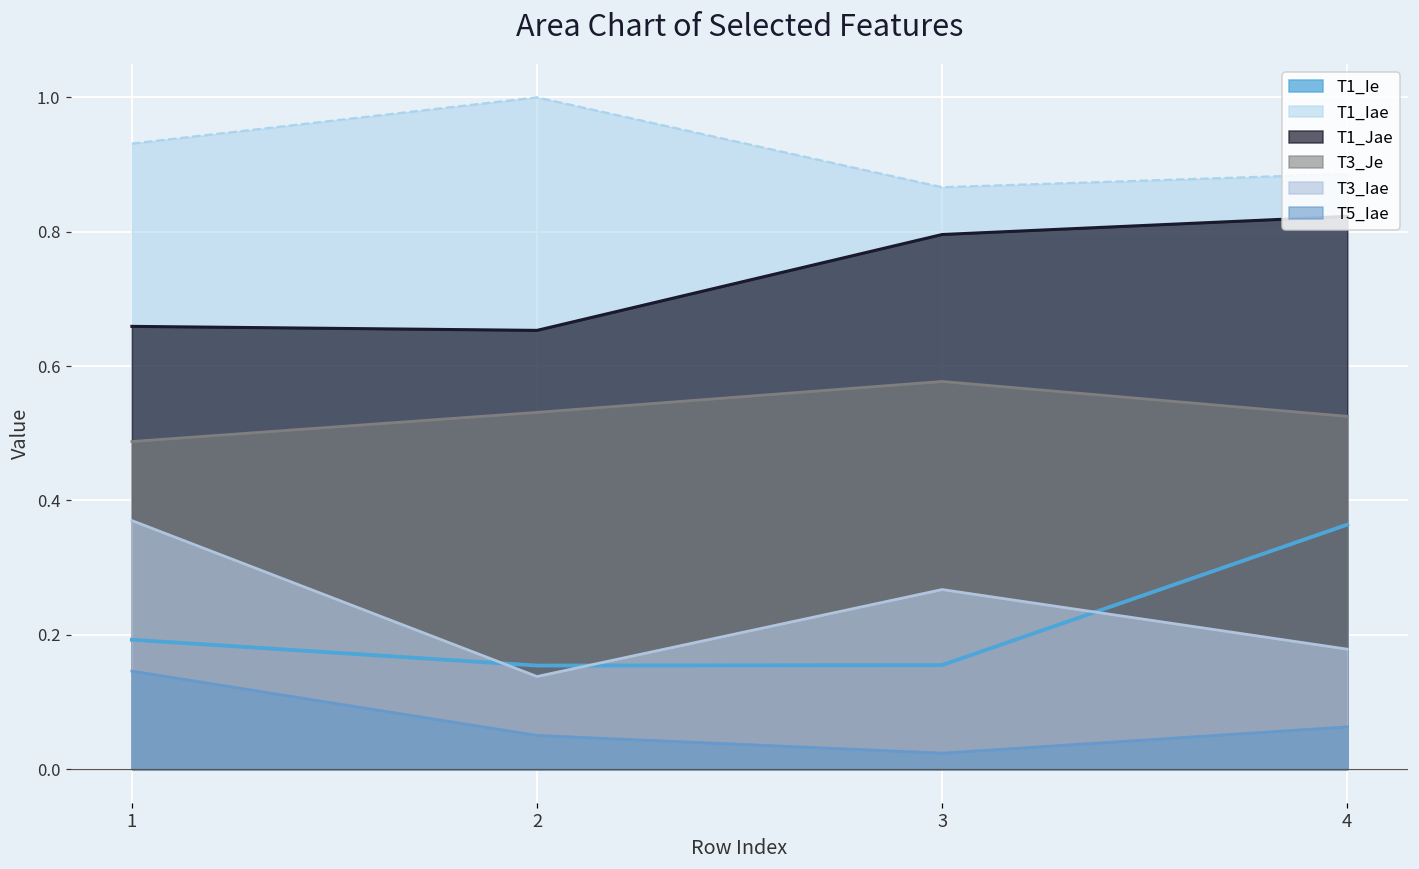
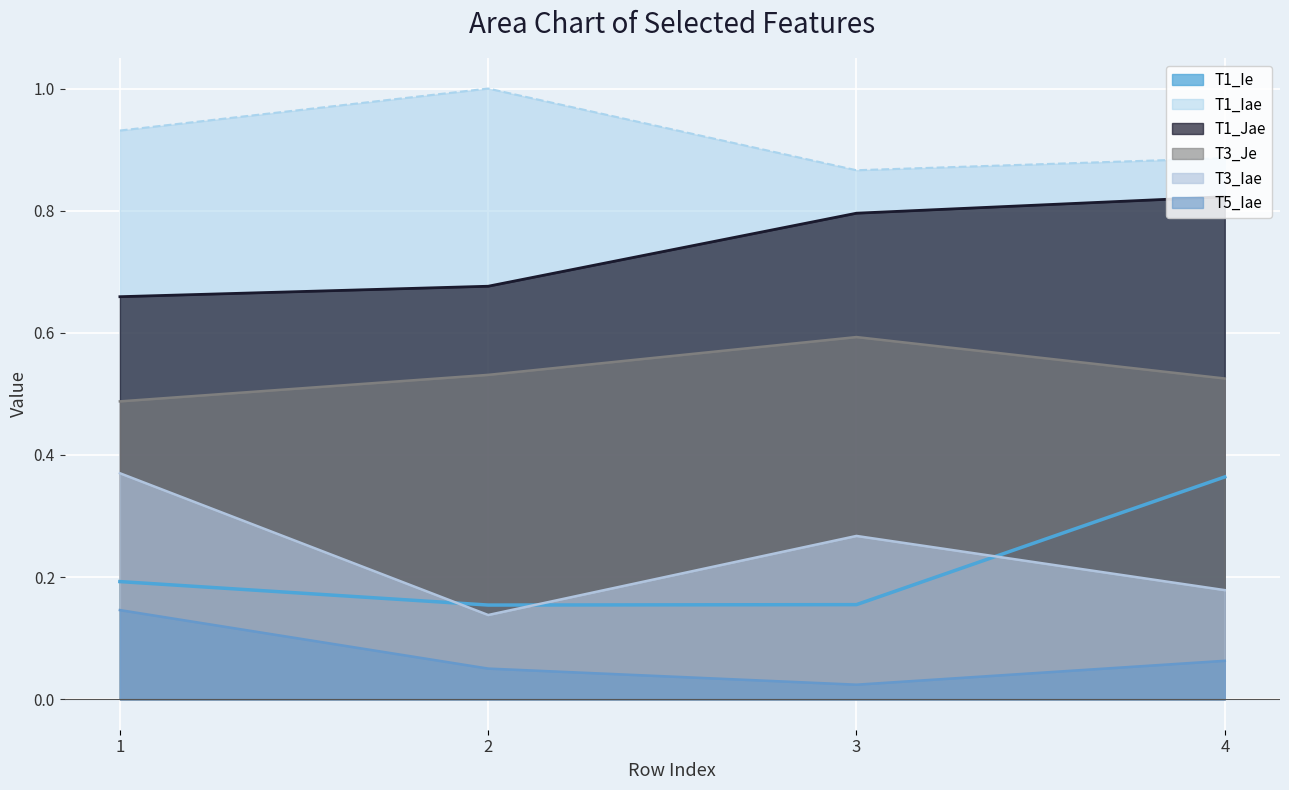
T1_Jae, 2: 0.65 -> 0.68
T3_Je, 3: 0.58 -> 0.59
